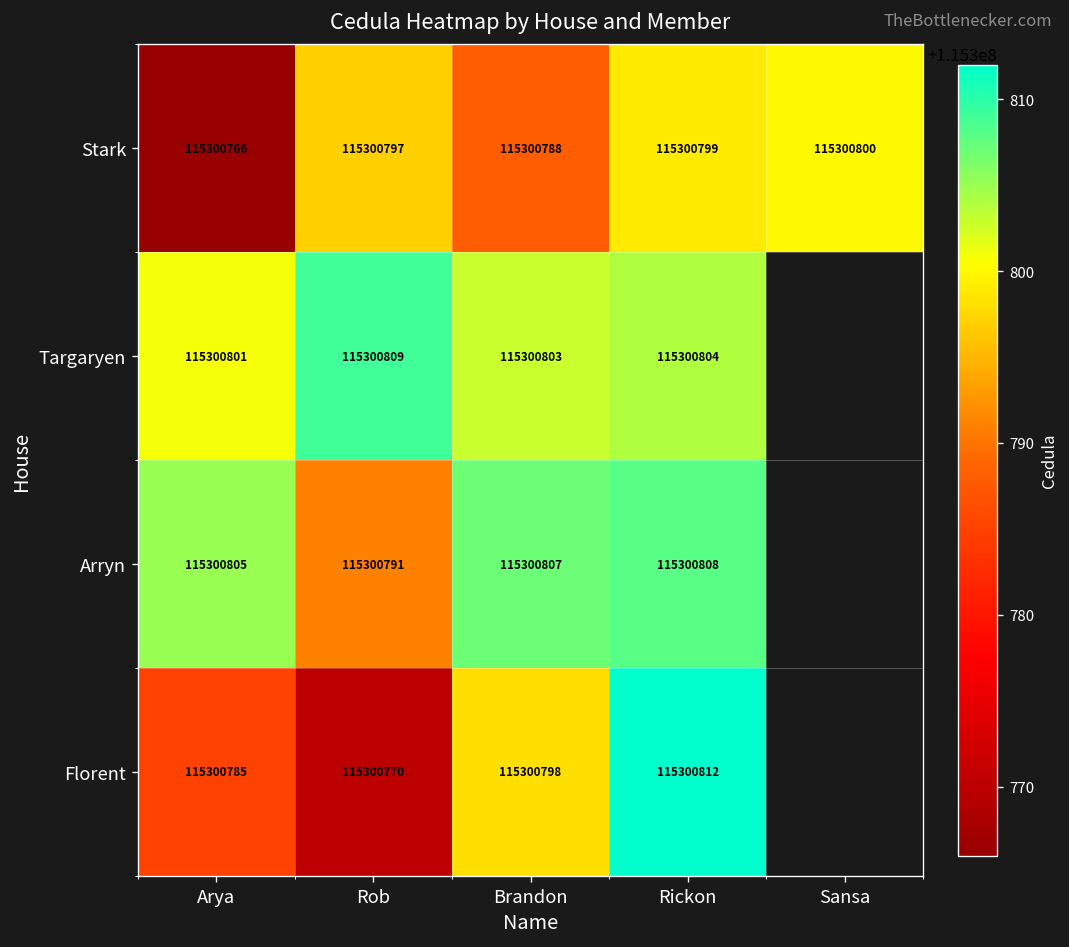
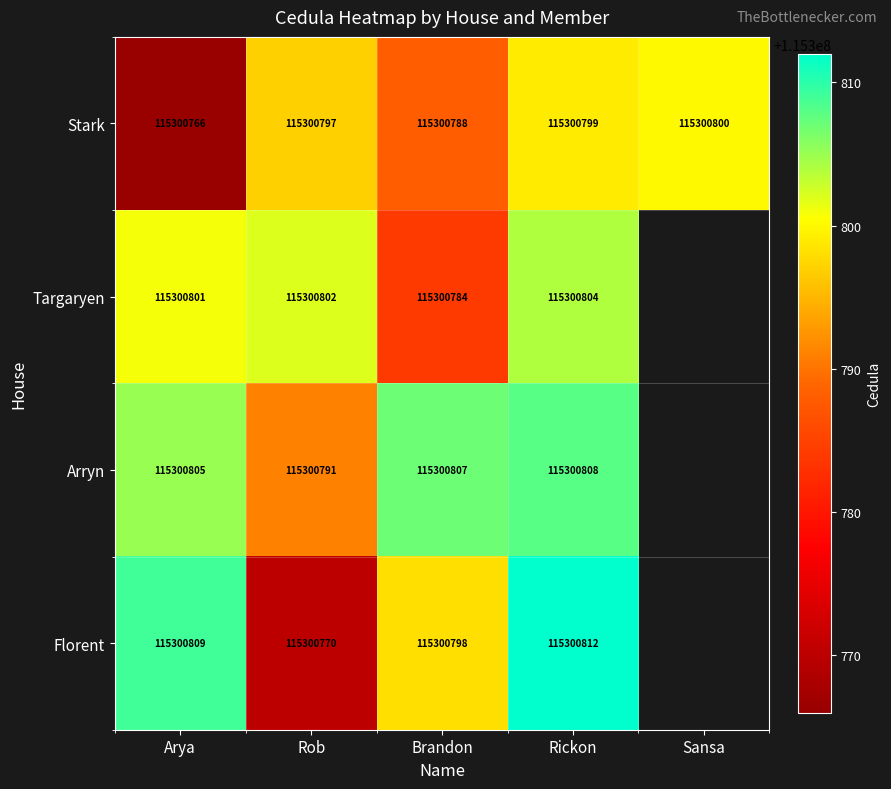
Targaryen, Rob: 115300809 -> 115300802
Targaryen, Brandon: 115300803 -> 115300784
Florent, Arya: 115300785 -> 115300809
